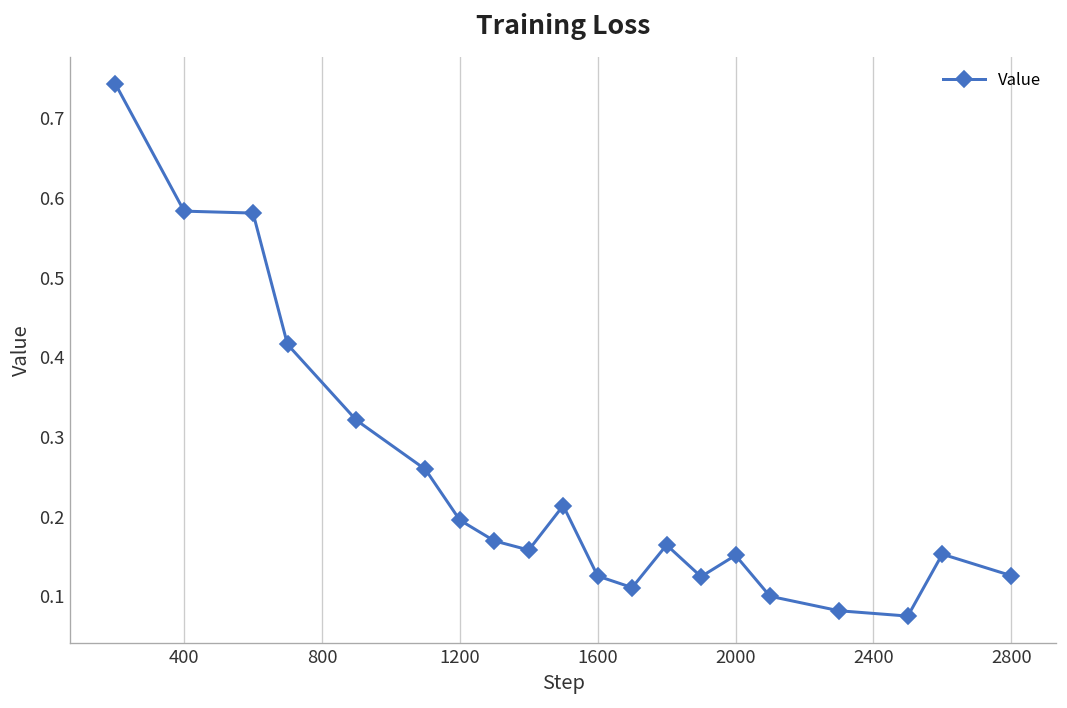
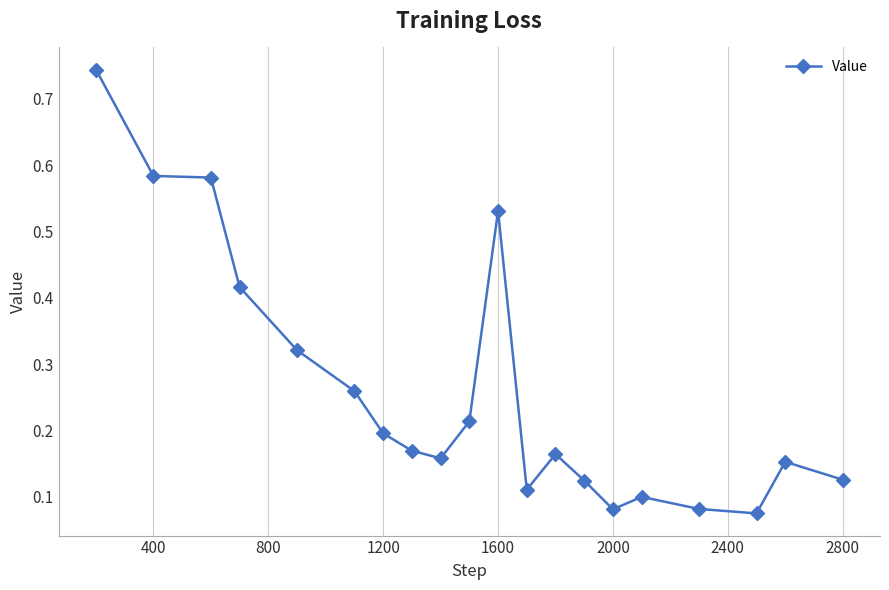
1600: 0.13 -> 0.53
2000: 0.15 -> 0.08
